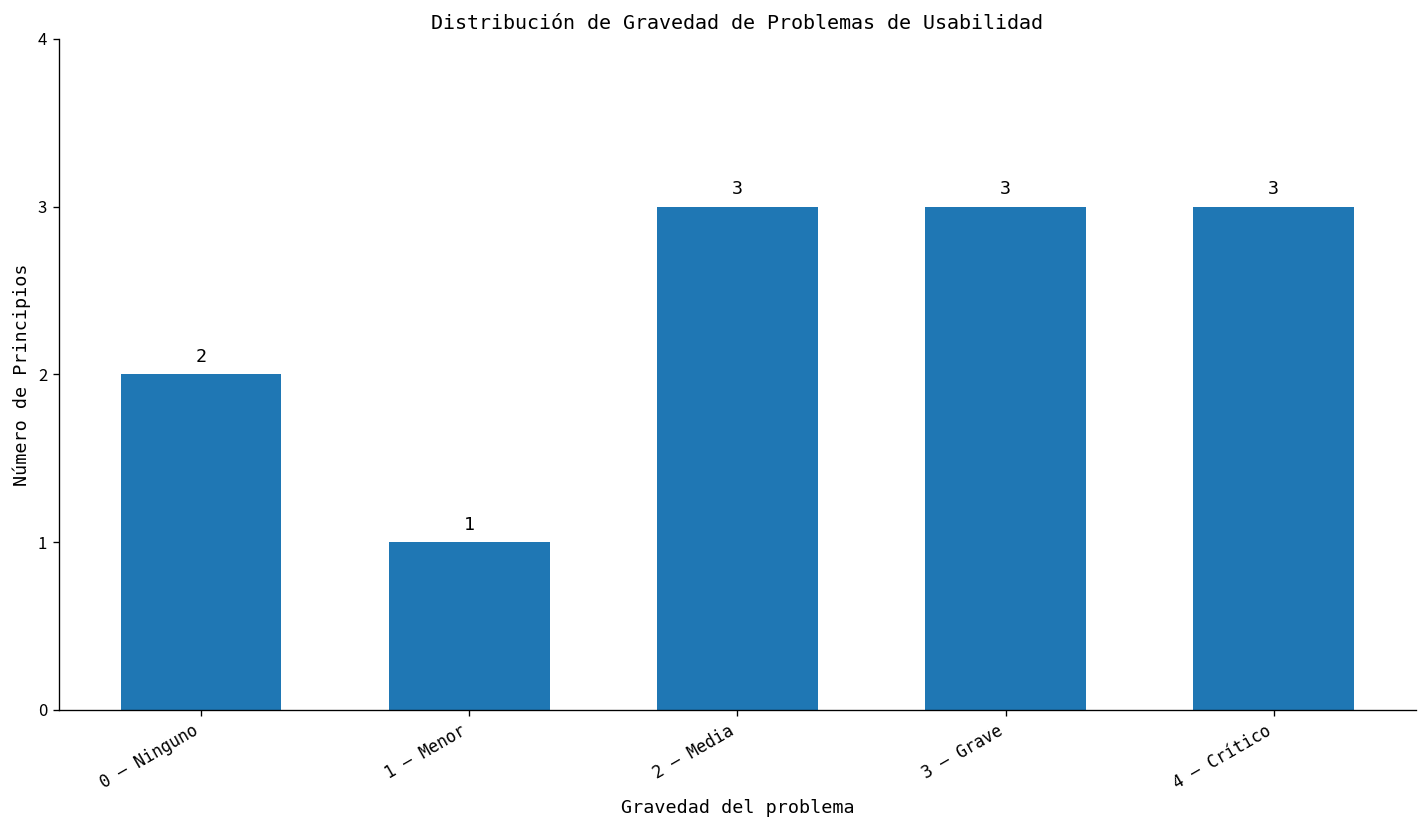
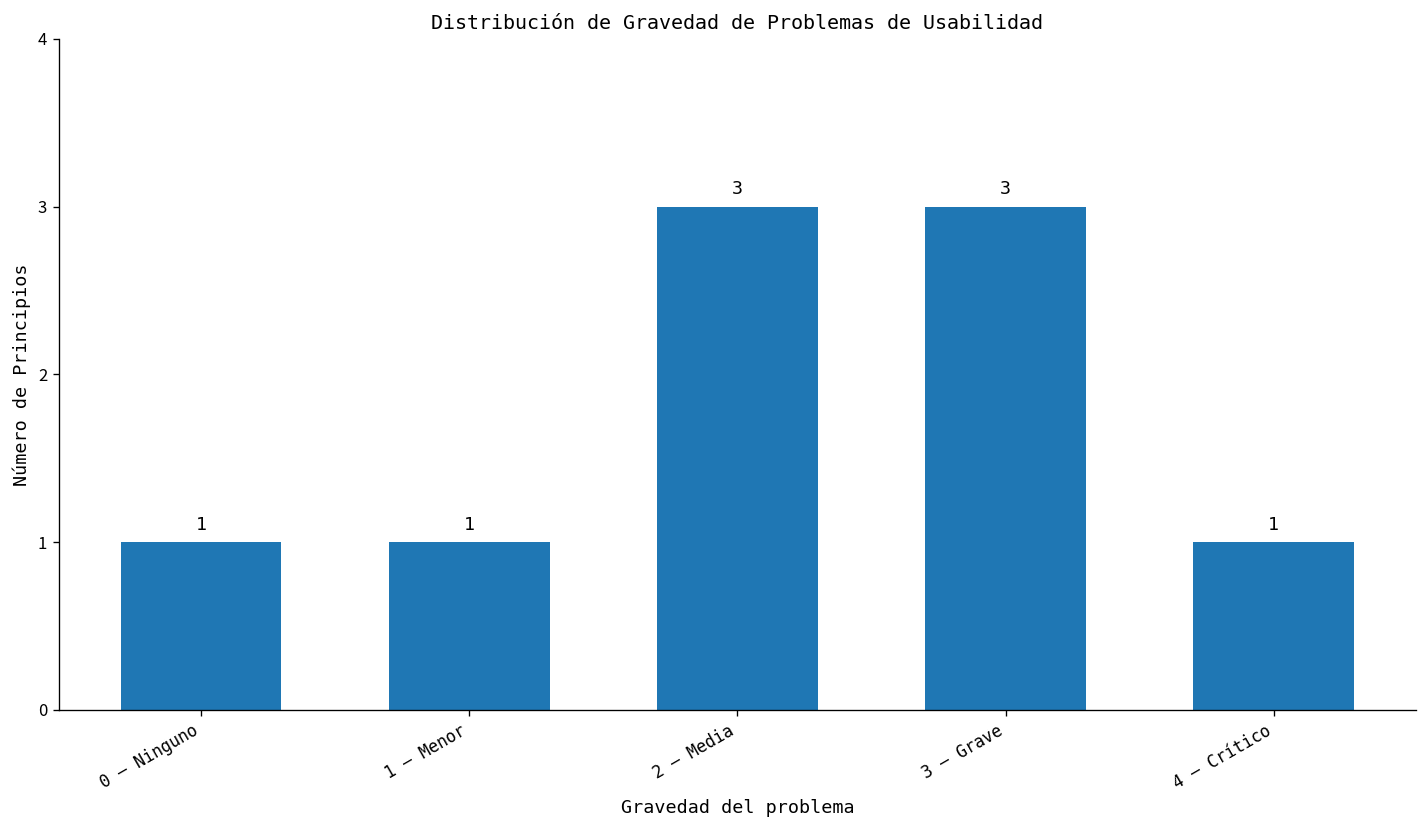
0 – Ninguno: 2 -> 1
4 – Crítico: 3 -> 1
